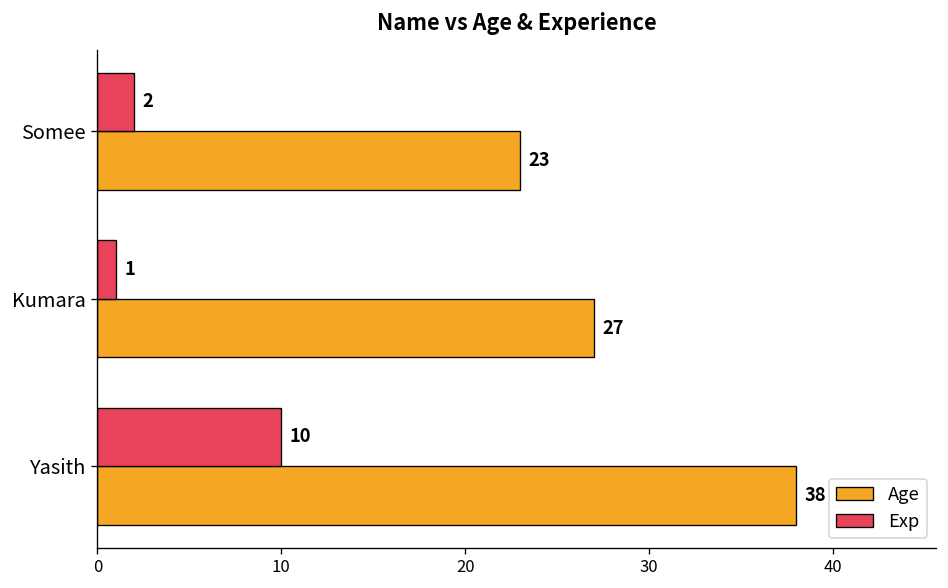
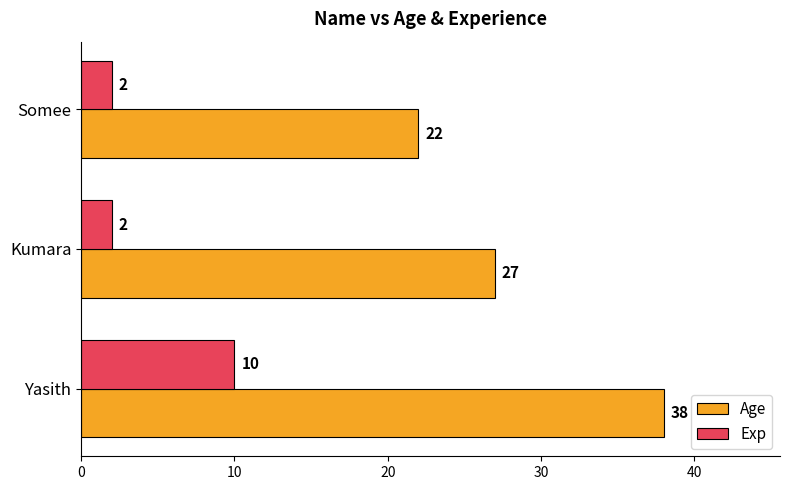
Age, Somee: 23 -> 22
Exp, Kumara: 1 -> 2
